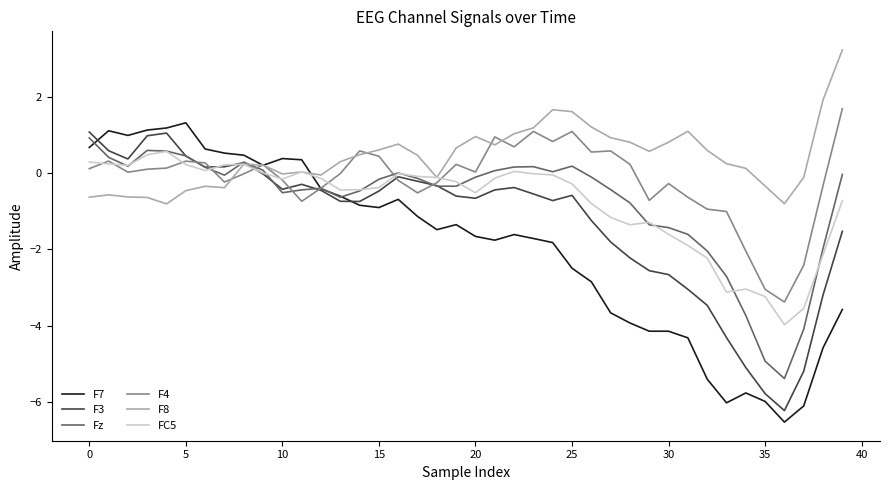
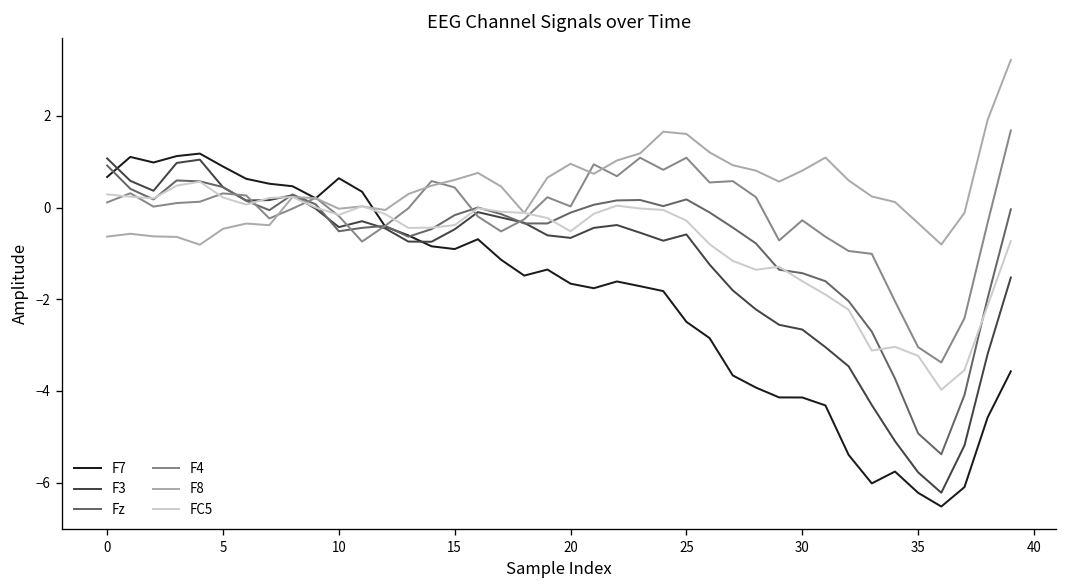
F7, 5: 1.3 -> 0.9
F7, 10: 0.4 -> 0.6
F7, 35: -6.0 -> -6.2
